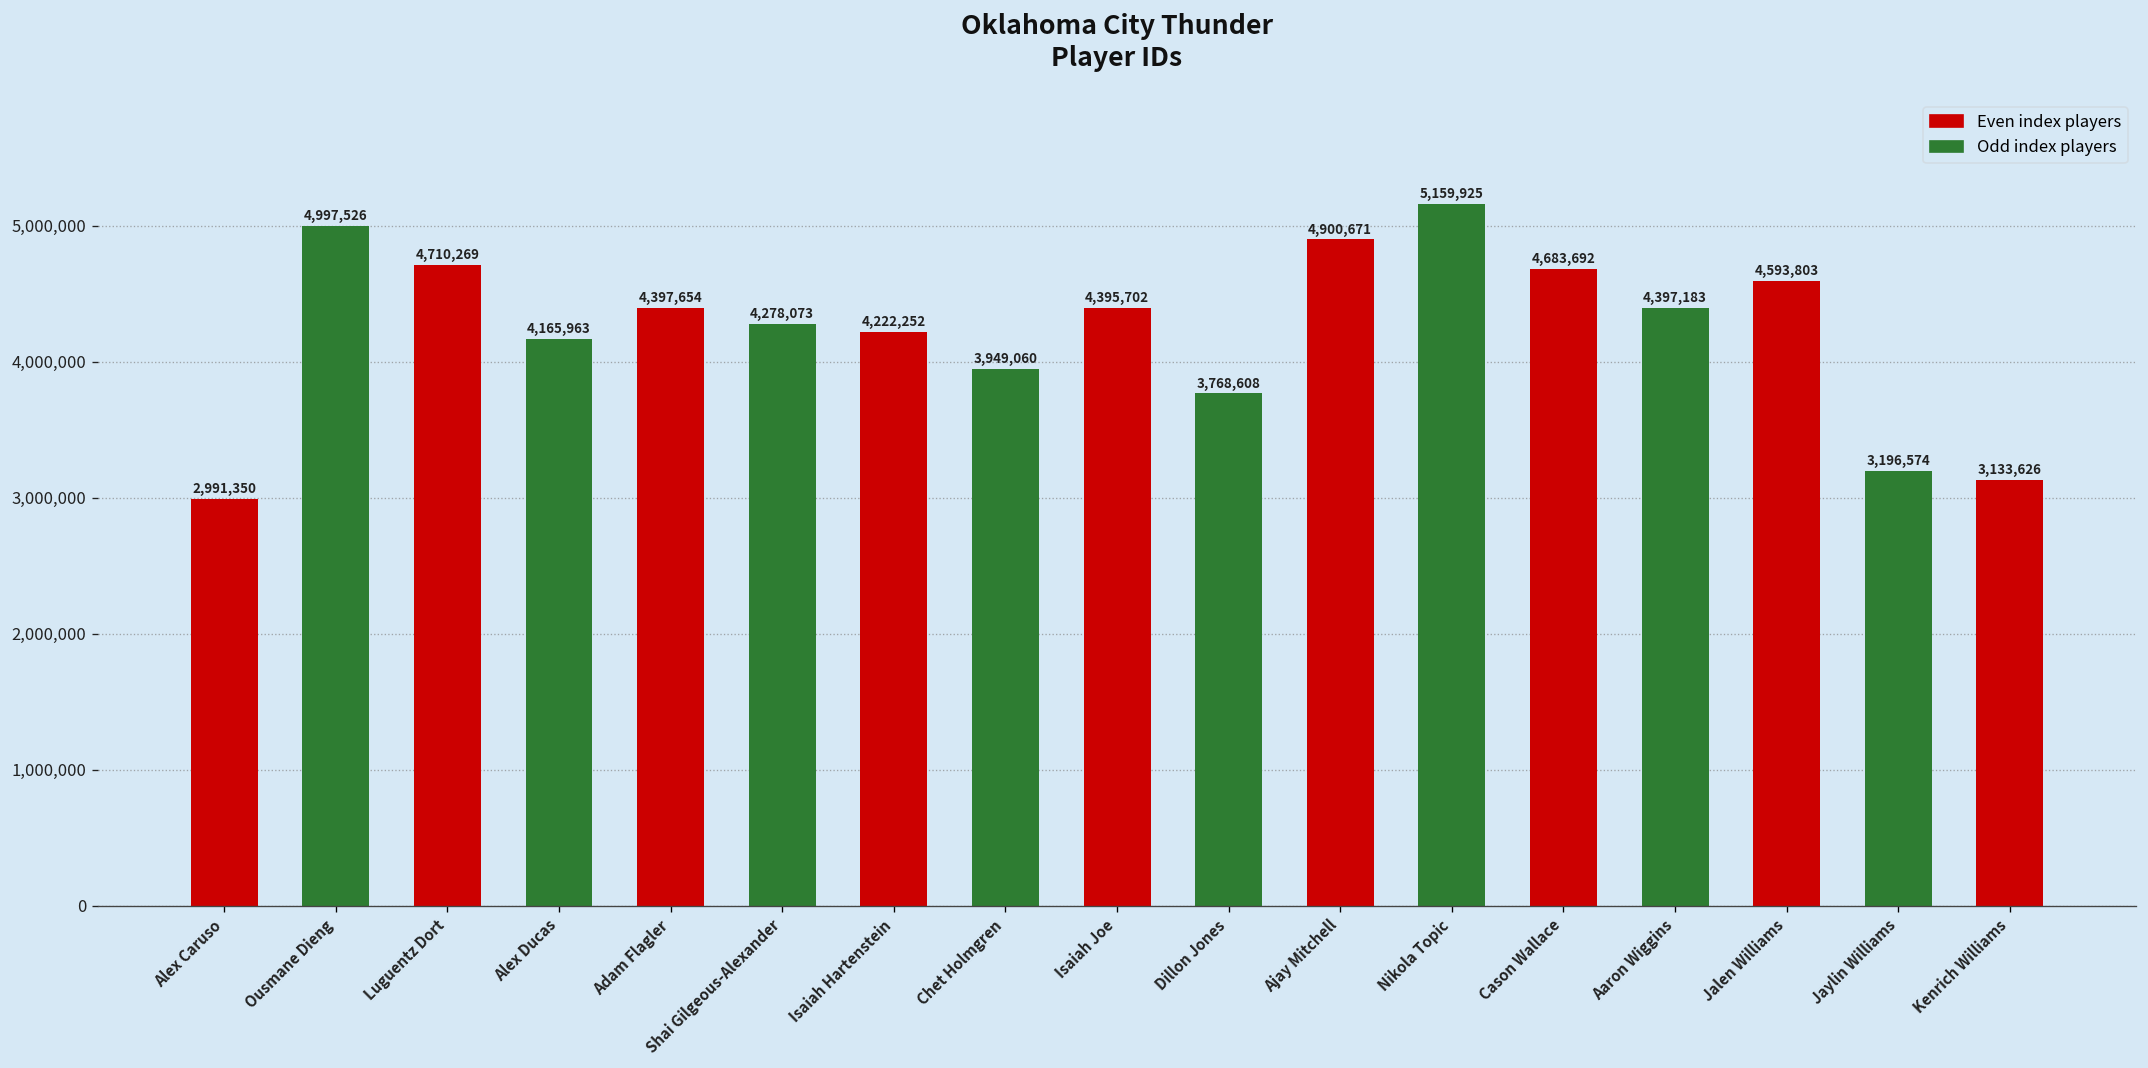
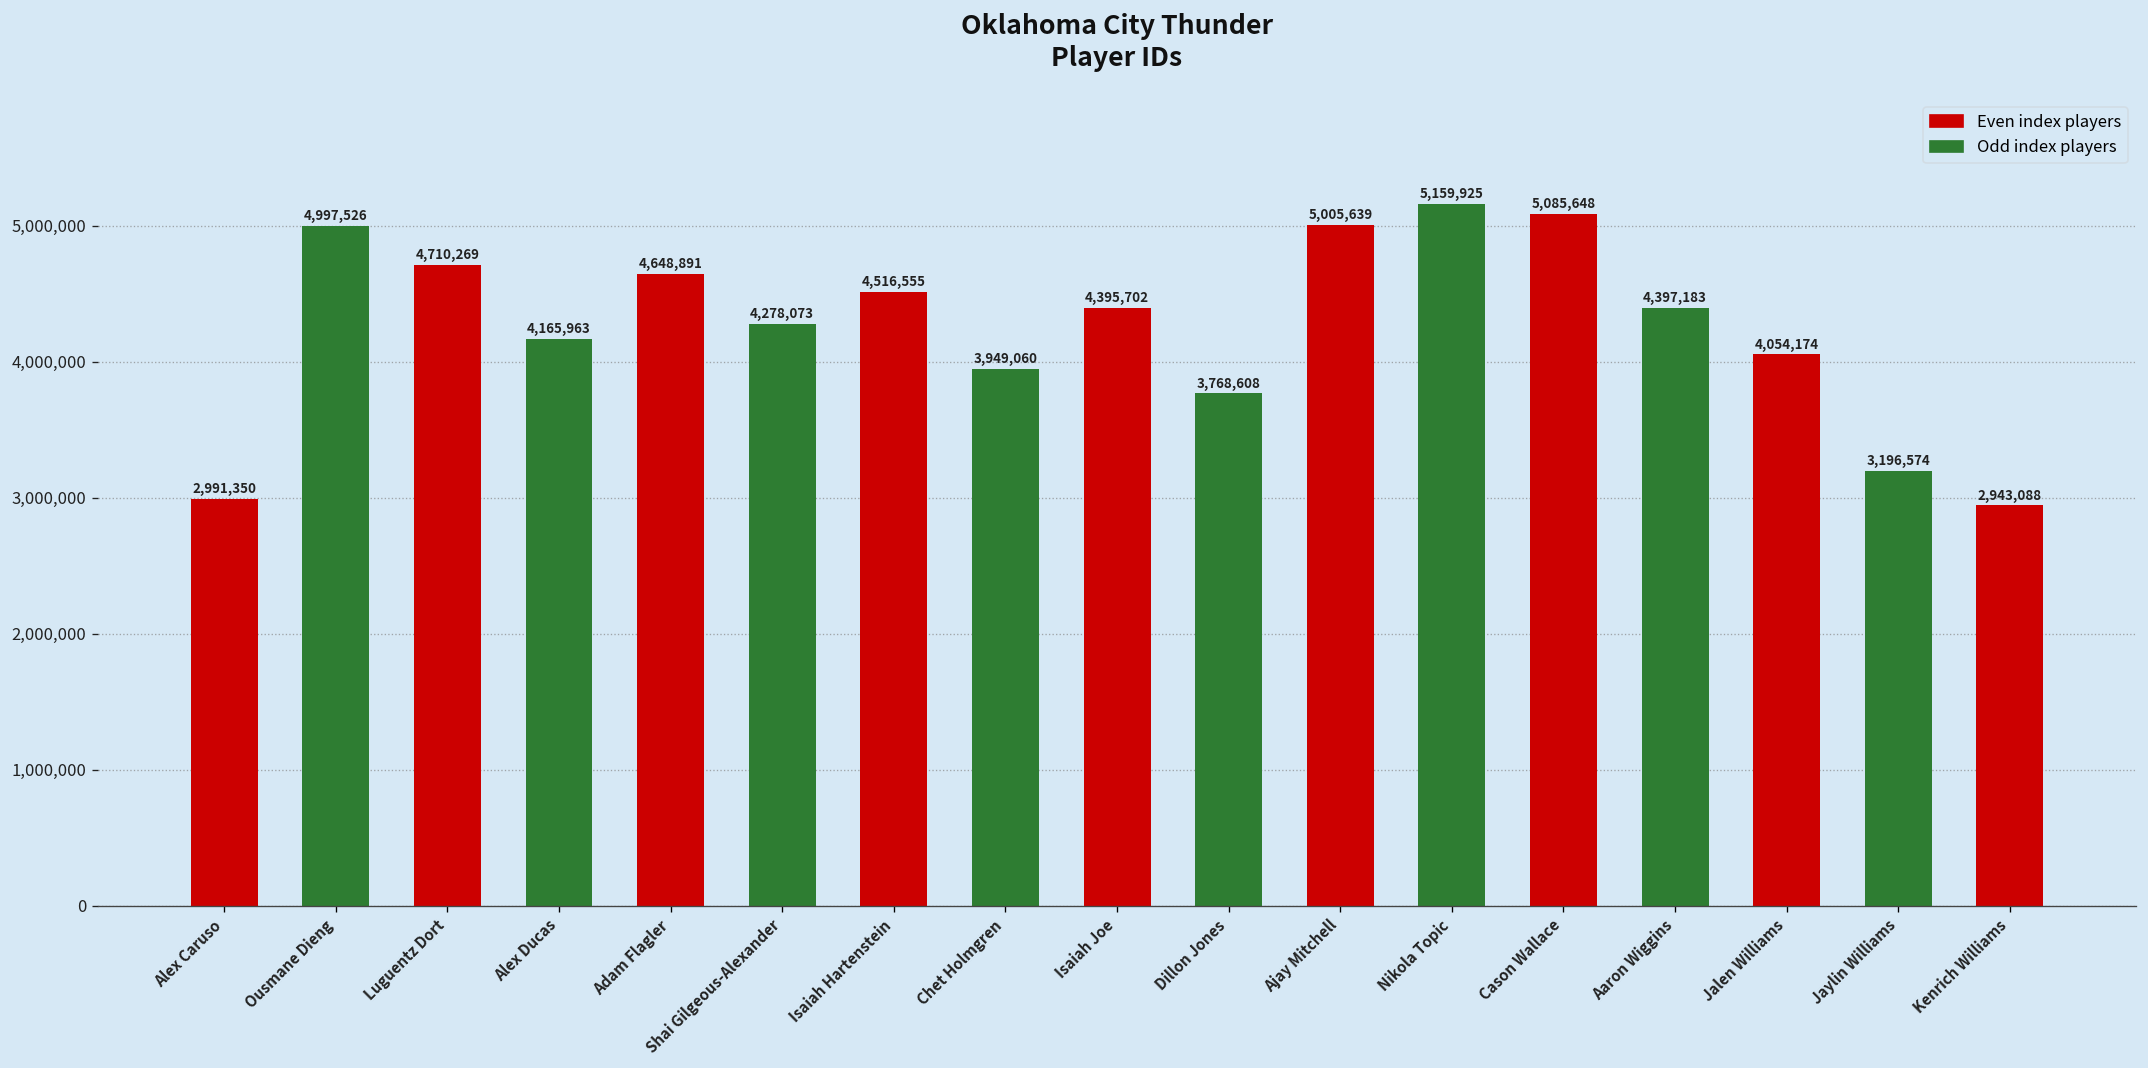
Adam Flagler: 4,397,654 -> 4,648,891
Isaiah Hartenstein: 4,222,252 -> 4,516,555
Ajay Mitchell: 4,900,671 -> 5,005,639
Cason Wallace: 4,683,692 -> 5,085,648
Jalen Williams: 4,593,803 -> 4,054,174
Kenrich Williams: 3,133,626 -> 2,943,088
